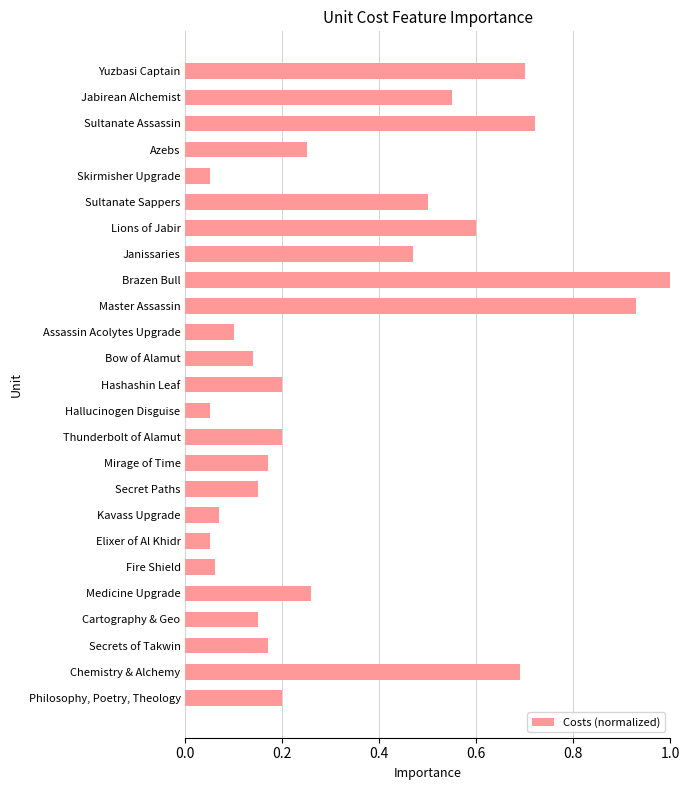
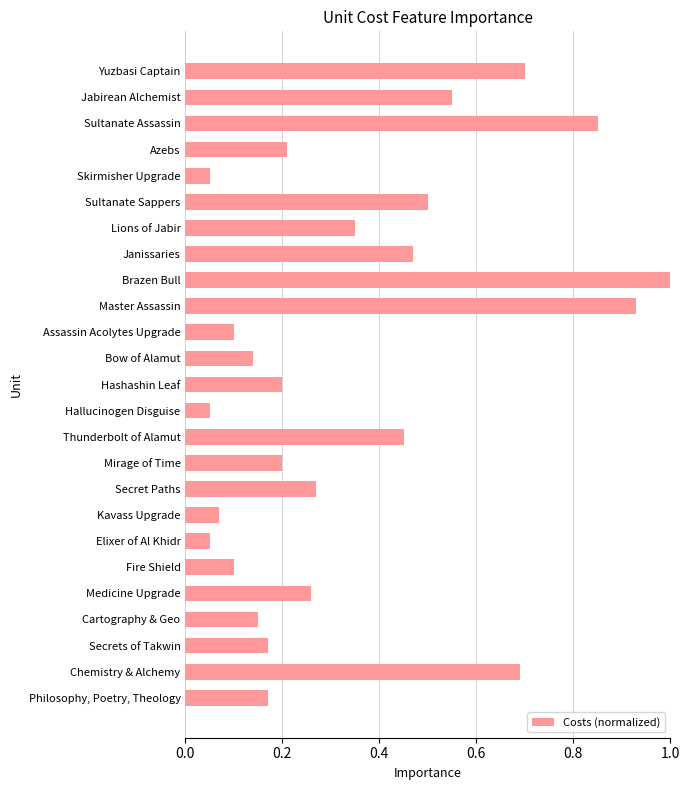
Sultanate Assassin: 0.72 -> 0.85
Azebs: 0.25 -> 0.21
Lions of Jabir: 0.60 -> 0.35
Thunderbolt of Alamut: 0.20 -> 0.45
Mirage of Time: 0.17 -> 0.20
Secret Paths: 0.15 -> 0.27
Fire Shield: 0.06 -> 0.10
Philosophy, Poetry, Theology: 0.20 -> 0.17
